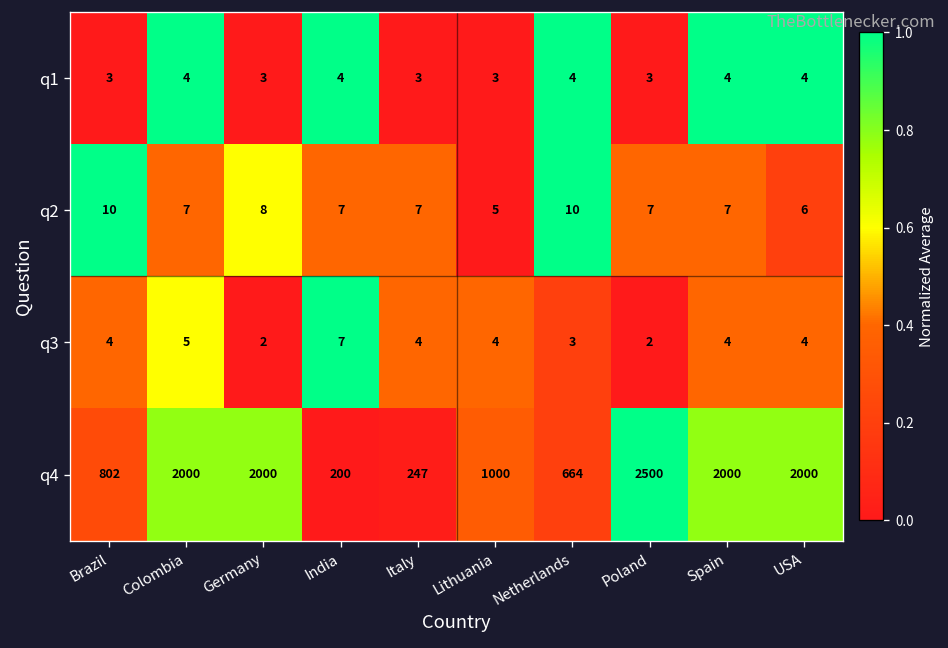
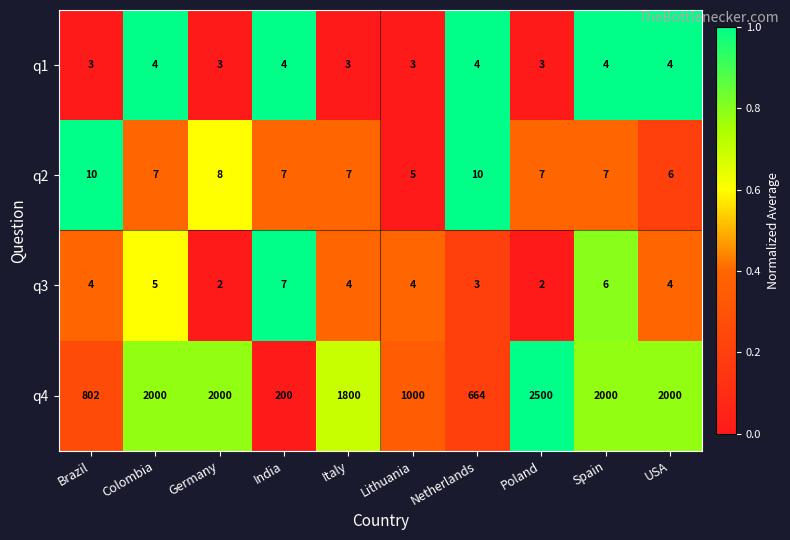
q3, Spain: 4 -> 6
q4, Italy: 247 -> 1800
